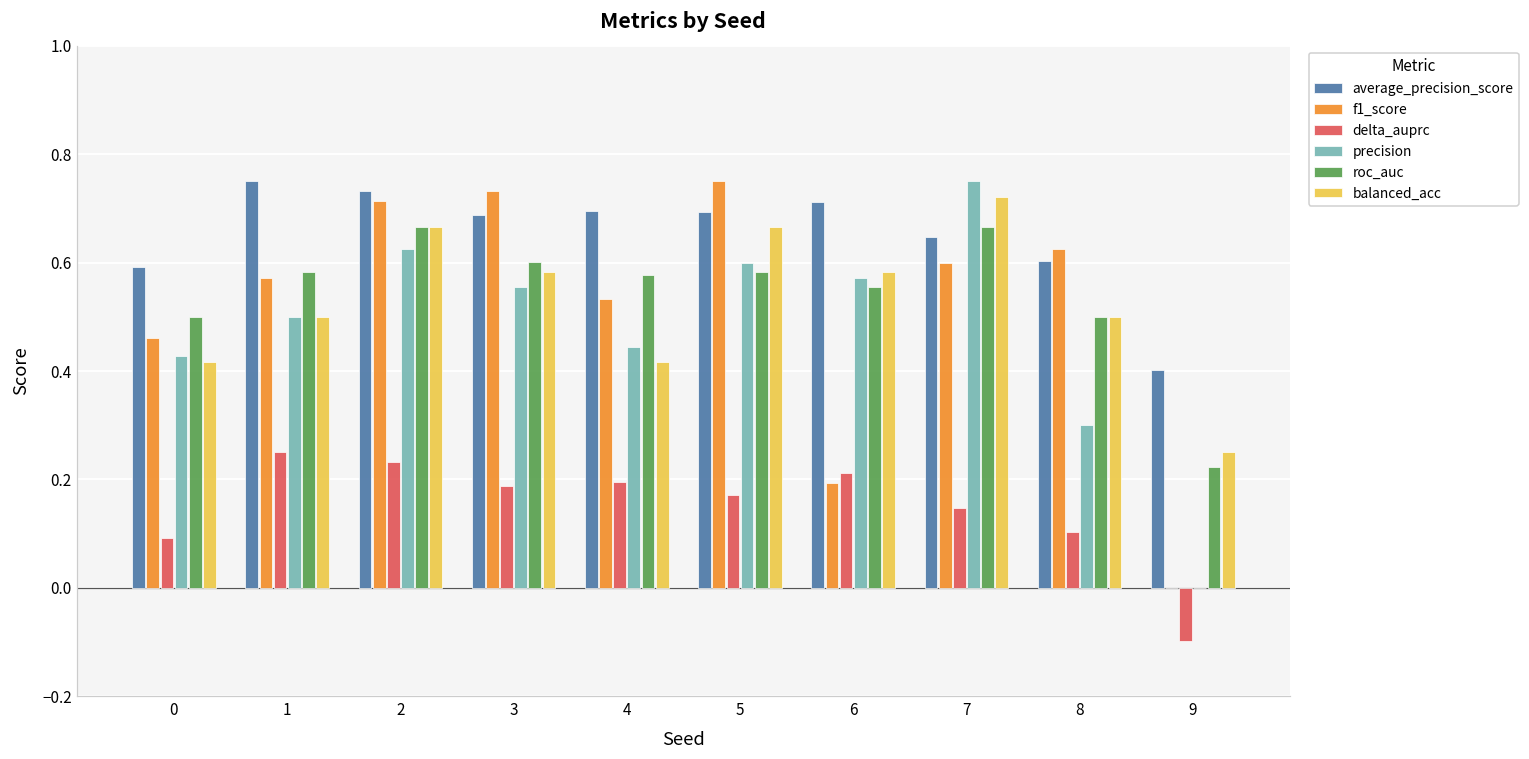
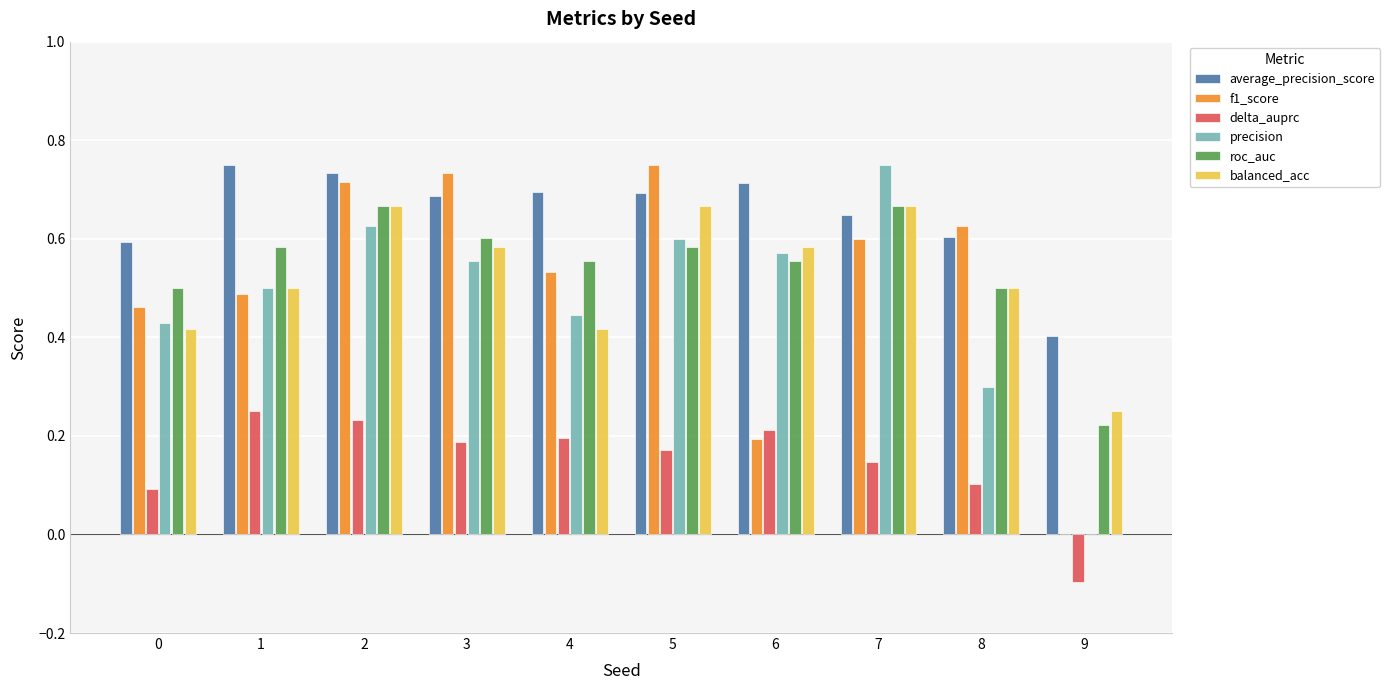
f1_score, 1: 0.57 -> 0.49
roc_auc, 4: 0.58 -> 0.56
balanced_acc, 7: 0.72 -> 0.67
